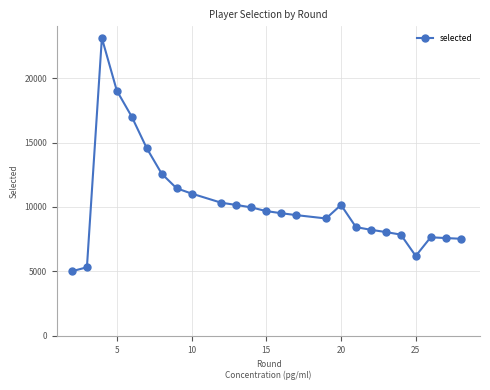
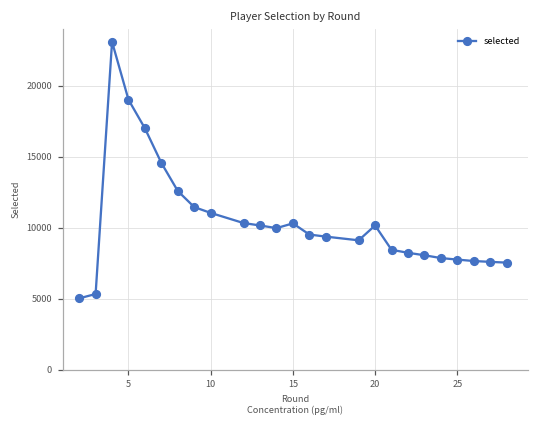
15: 9700 -> 10300
25: 6200 -> 7800
